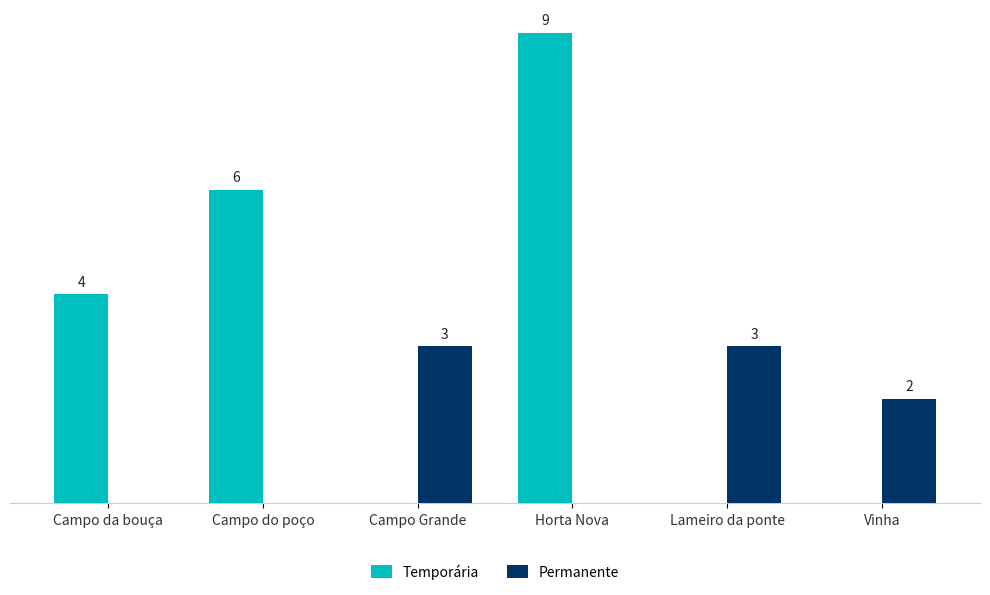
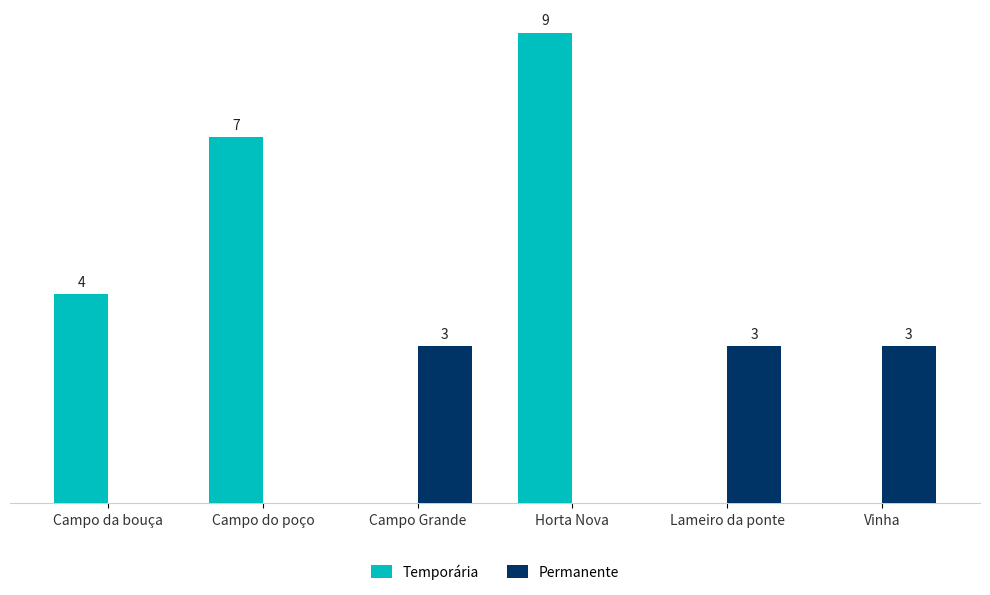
Temporária, Campo do poço: 6 -> 7
Permanente, Vinha: 2 -> 3
